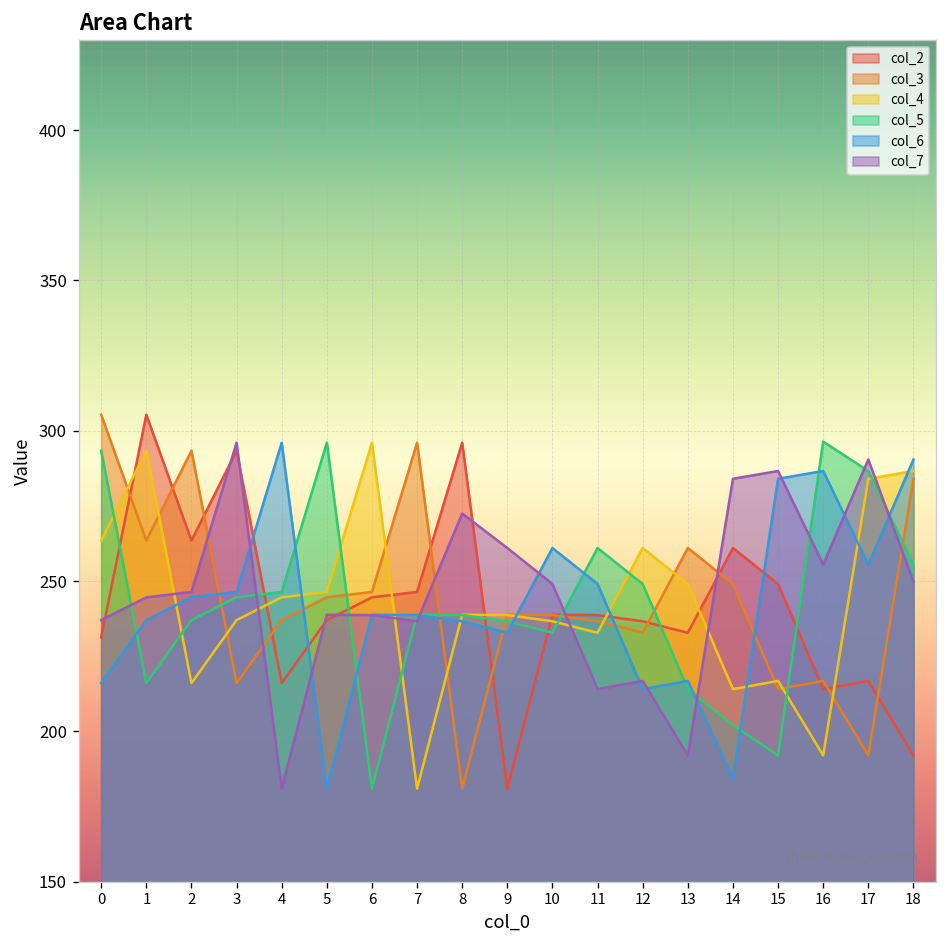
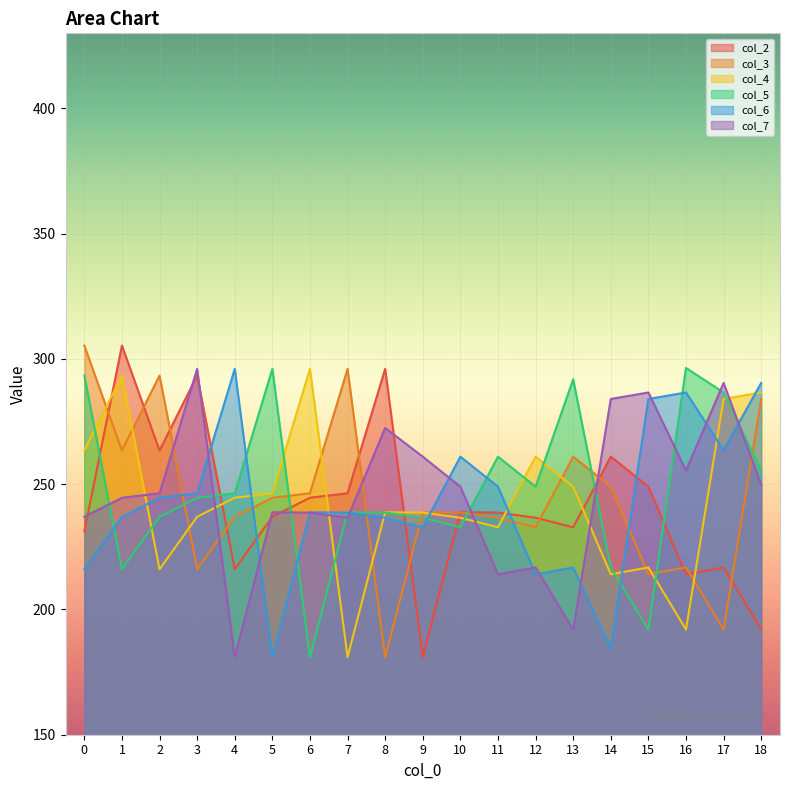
col_5, 13: 214 -> 292
col_5, 14: 202 -> 217
col_6, 17: 255 -> 264
